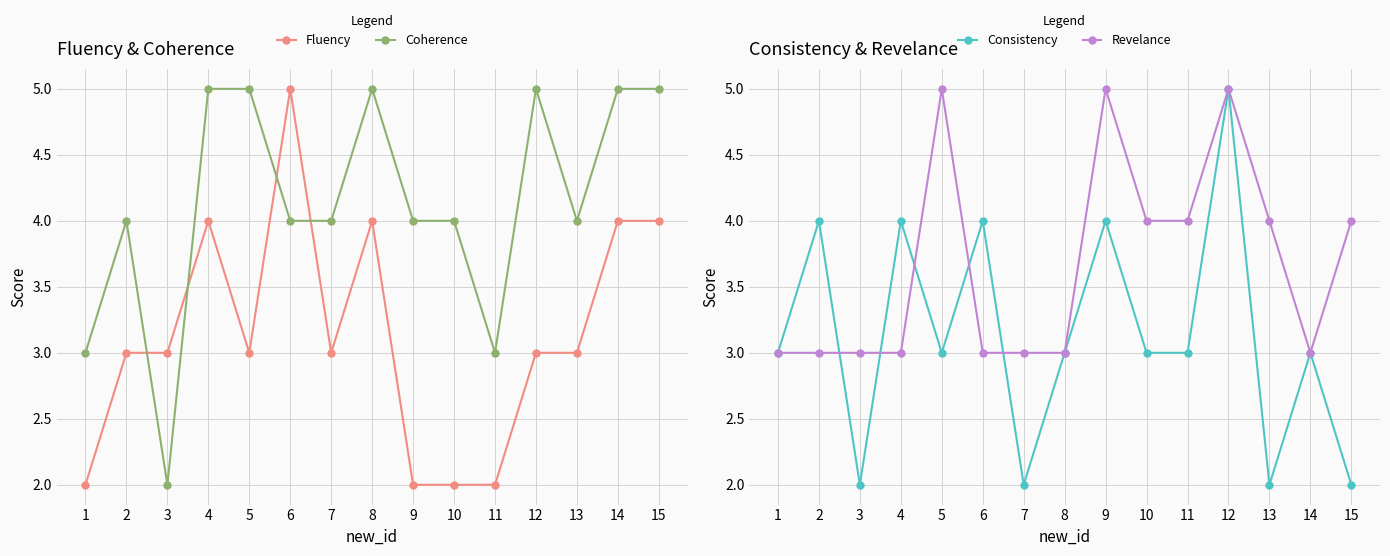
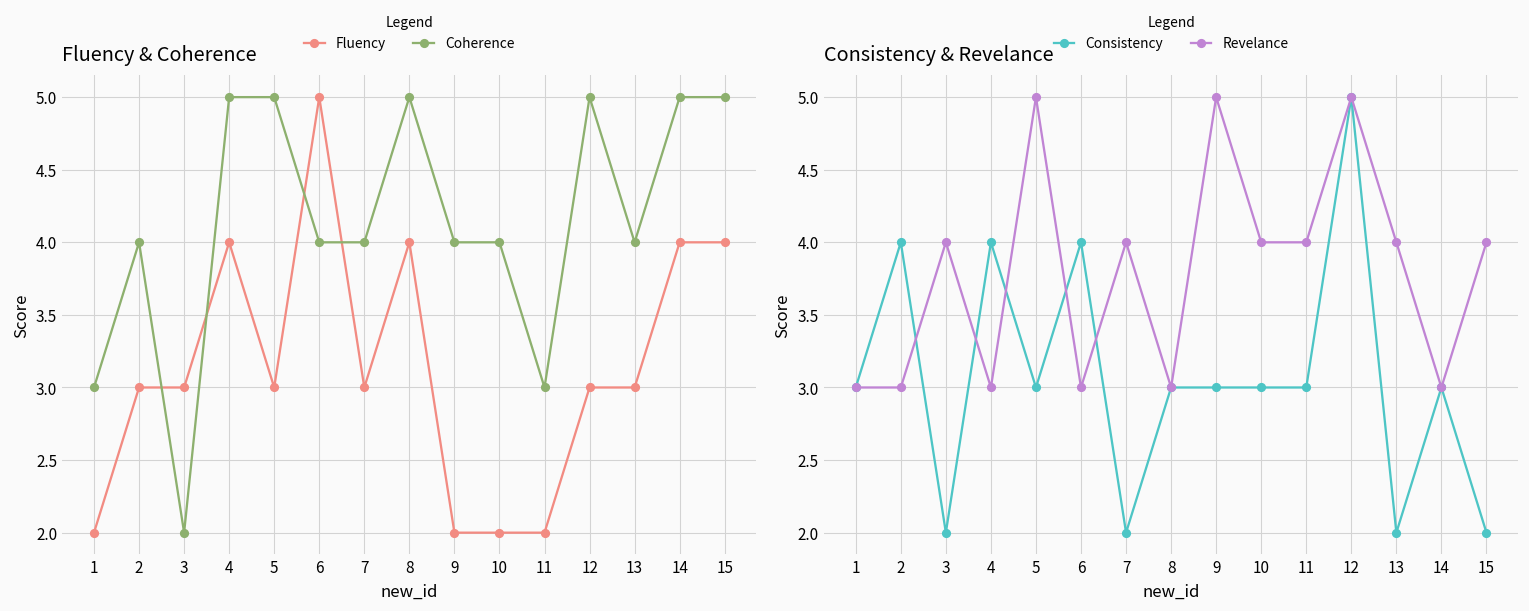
Consistency & Revelance, Revelance, 3: 3 -> 4
Consistency & Revelance, Revelance, 7: 3 -> 4
Consistency & Revelance, Consistency, 9: 4 -> 3
